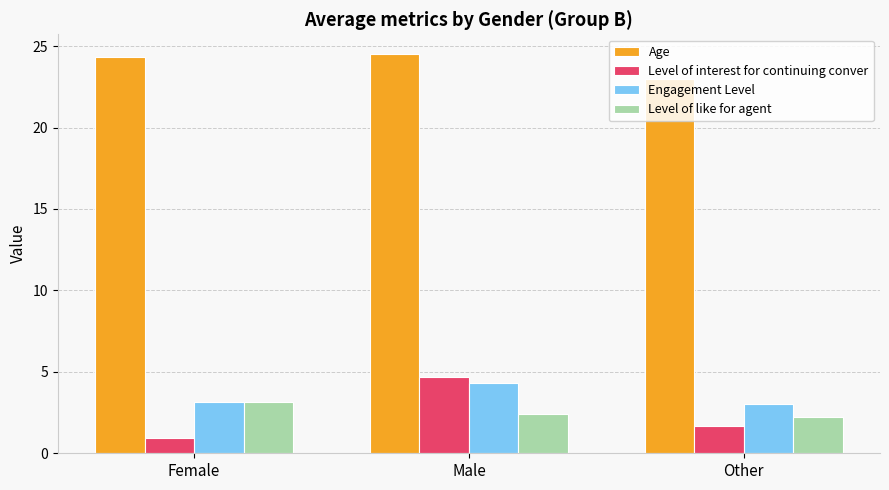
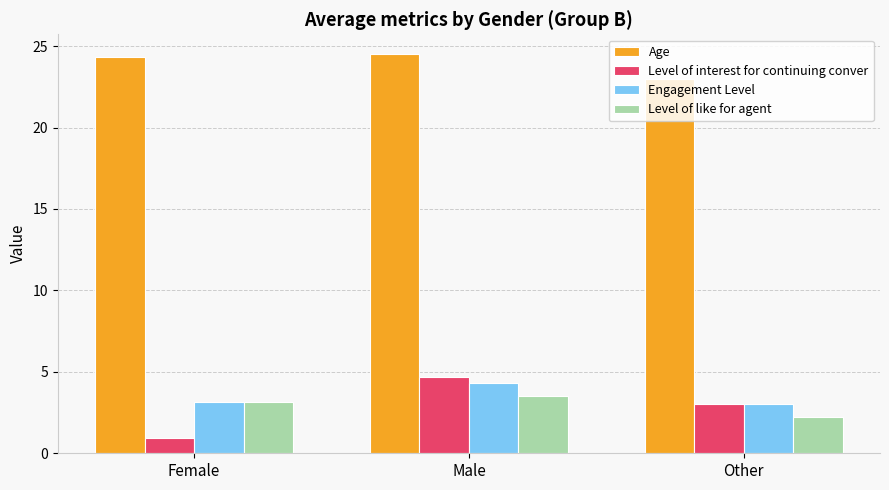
Level of like for agent, Male: 2.4 -> 3.5
Level of interest for continuing conver, Other: 1.7 -> 3.0
